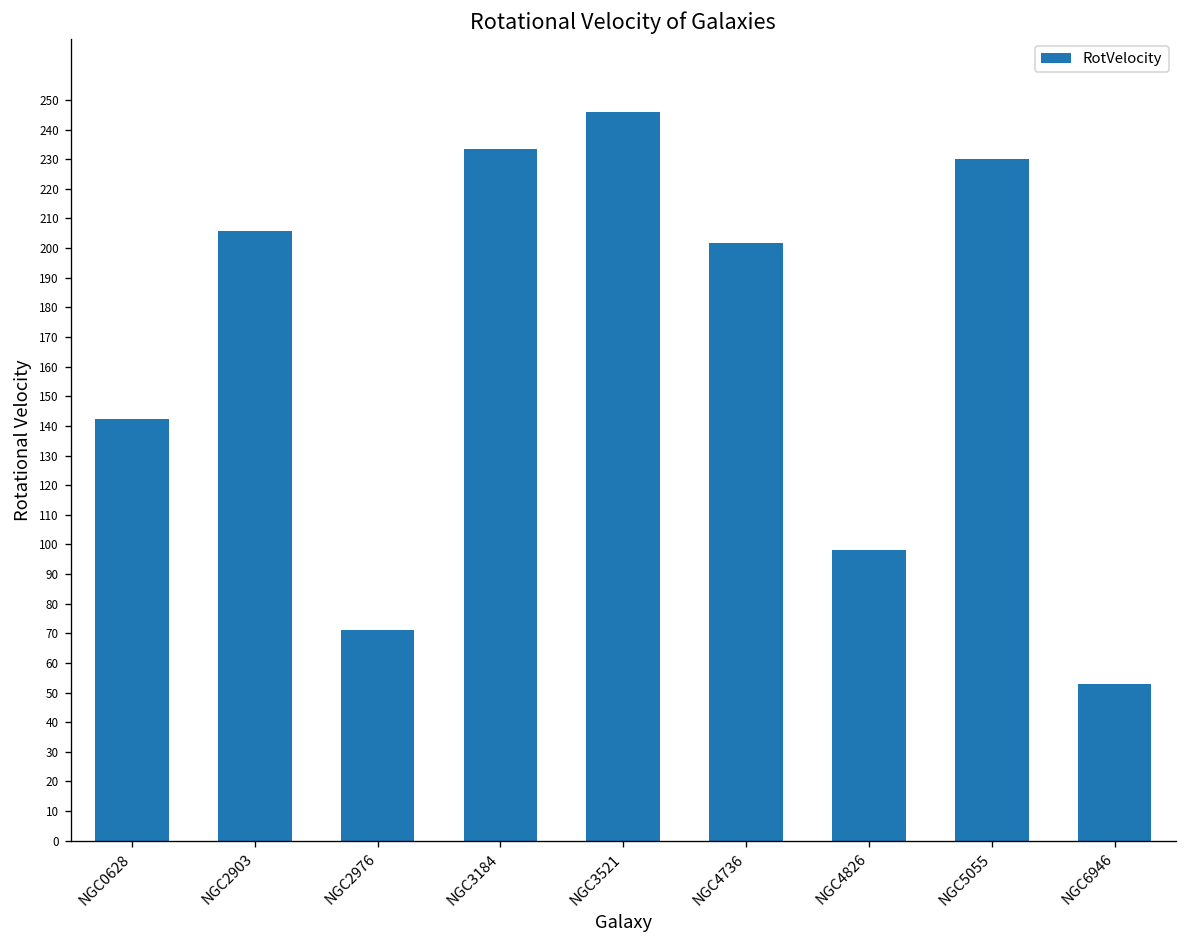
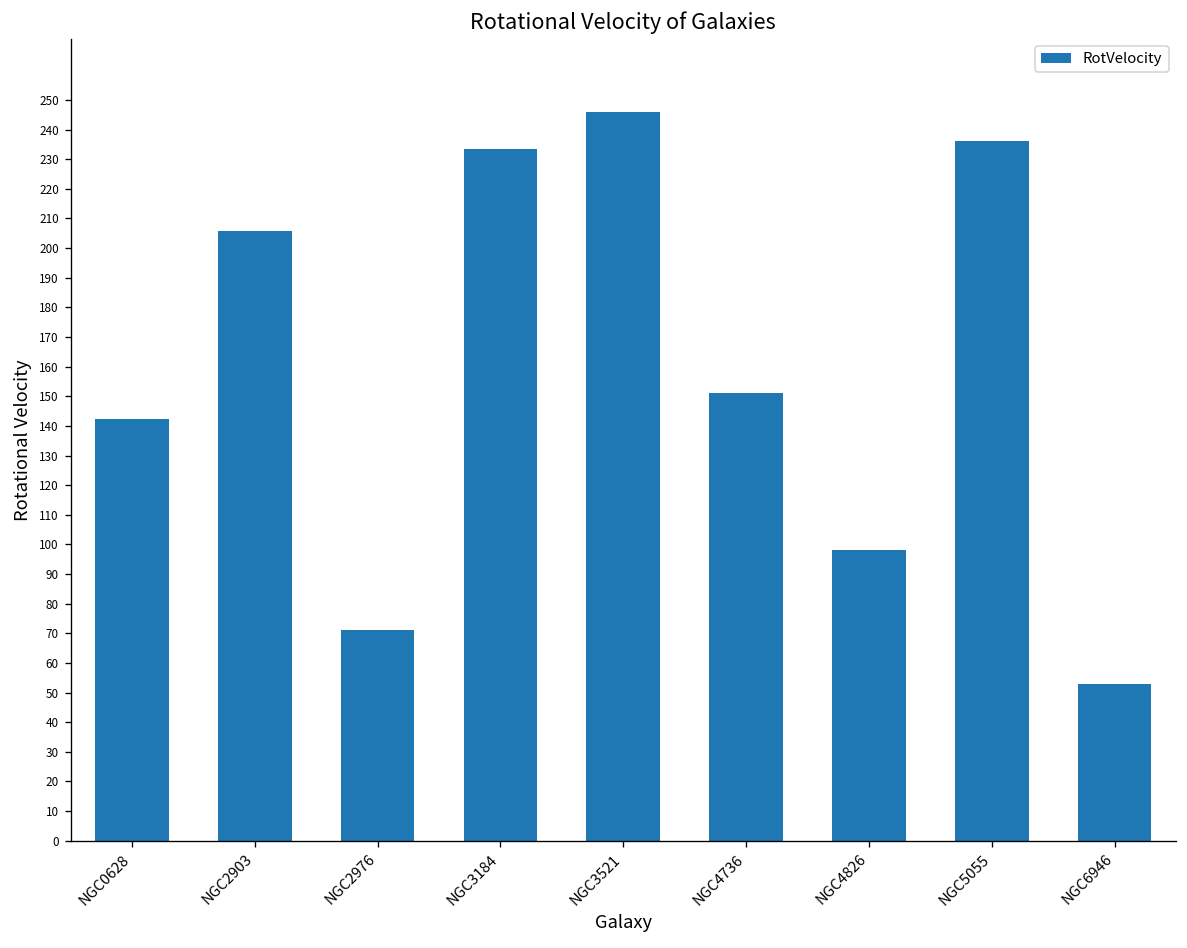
NGC4736: 202 -> 151
NGC5055: 230 -> 236
